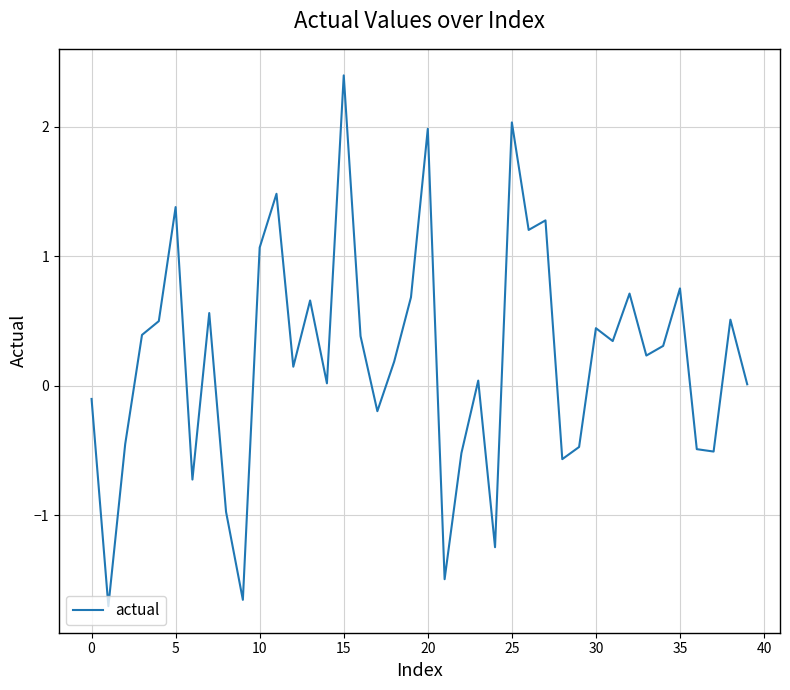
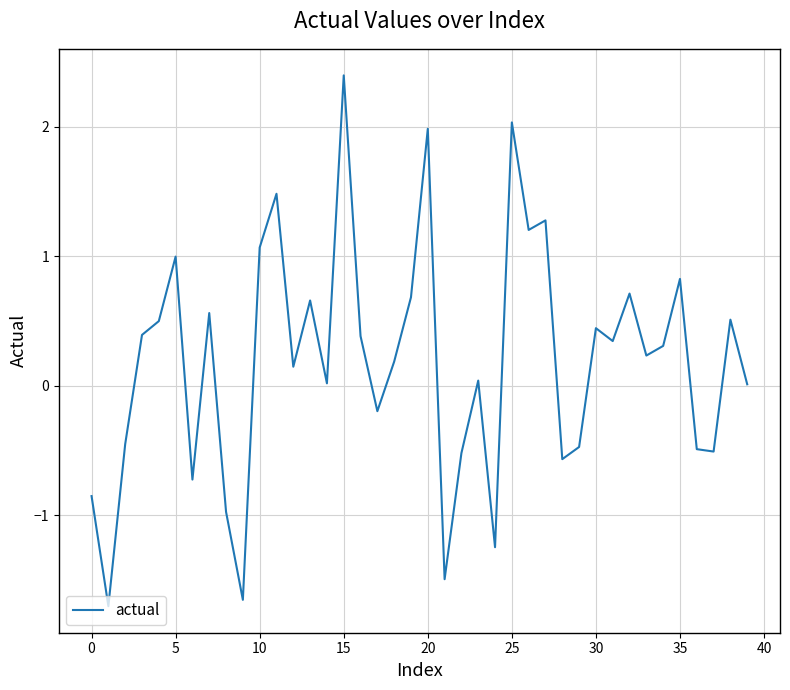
0: -0.10 -> -0.85
5: 1.38 -> 1.00
35: 0.75 -> 0.83
